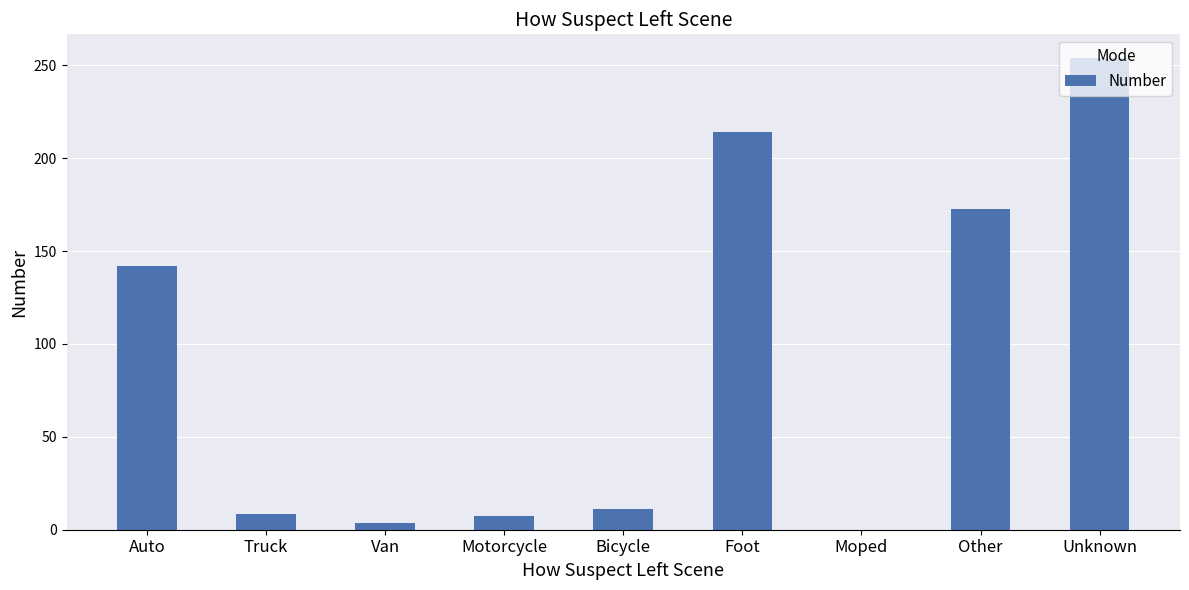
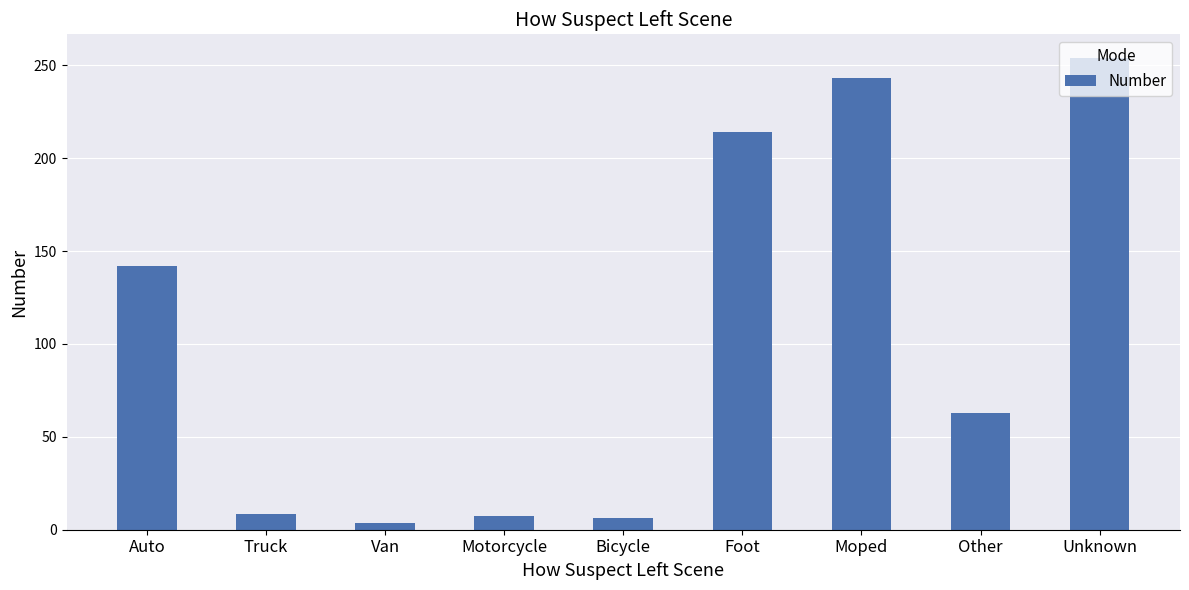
Bicycle: 11 -> 6
Moped: 0 -> 243
Other: 173 -> 63
